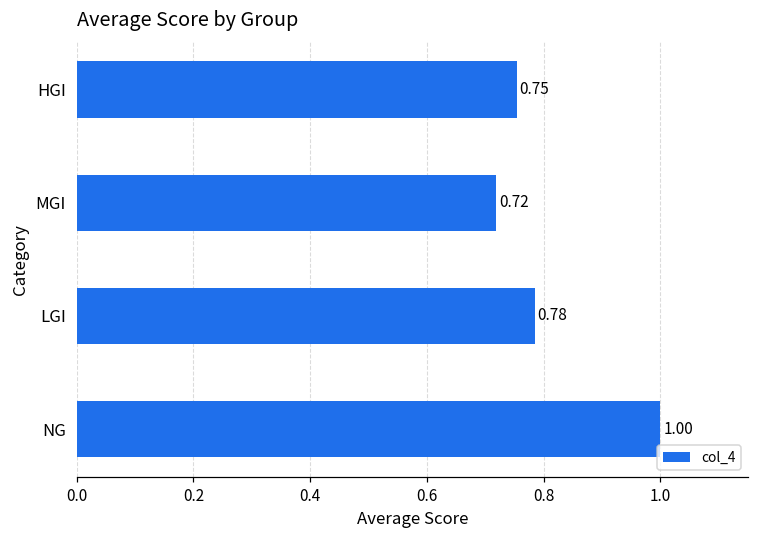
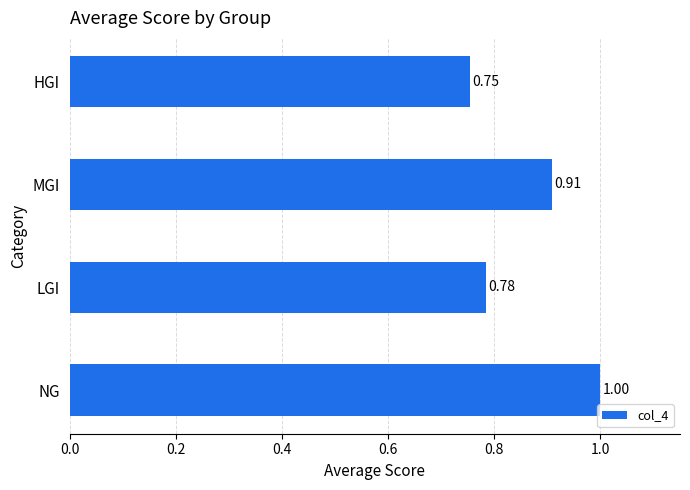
MGI: 0.72 -> 0.91
